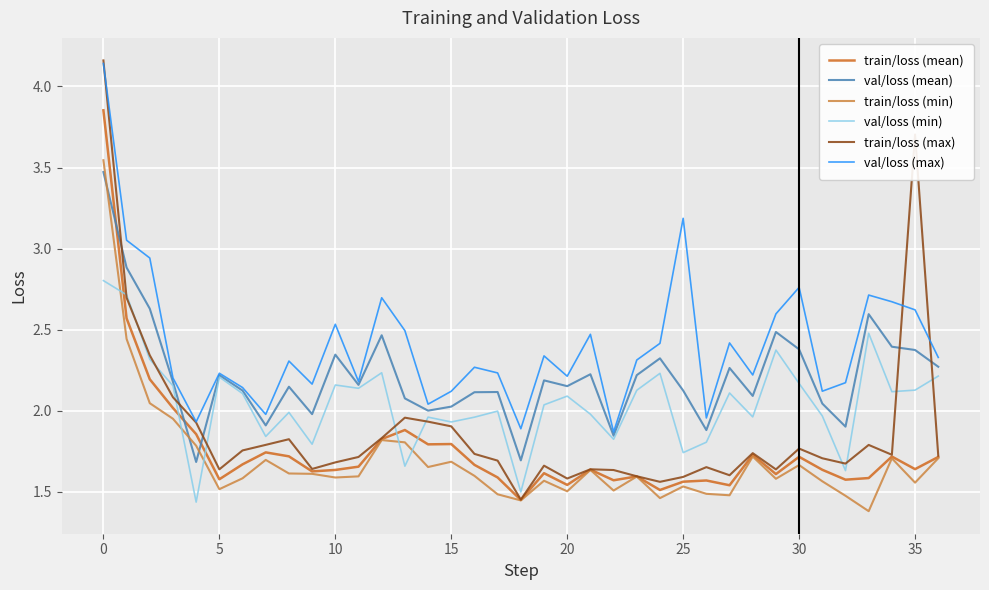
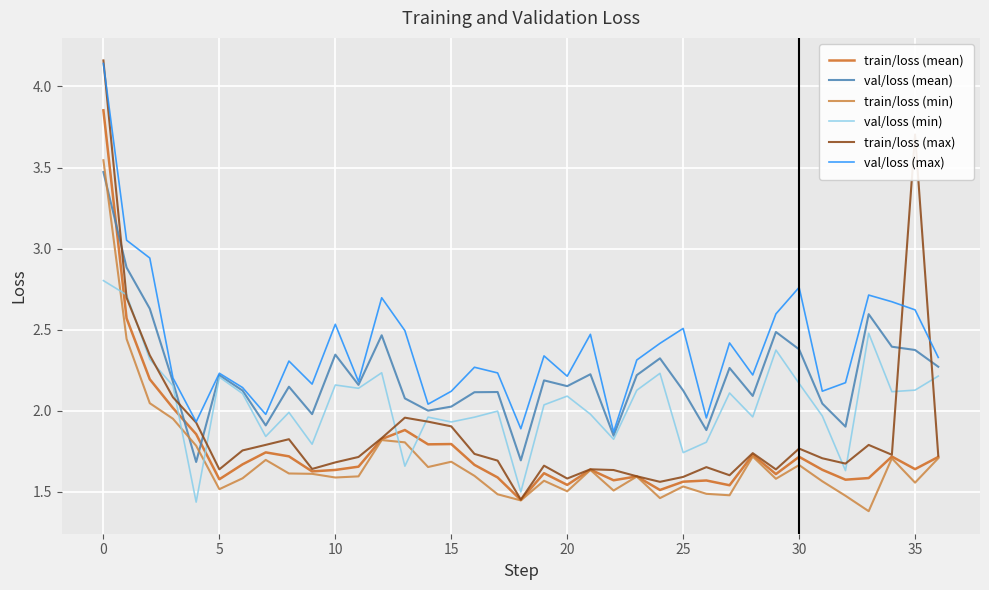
val/loss (max), 25: 3.19 -> 2.51
